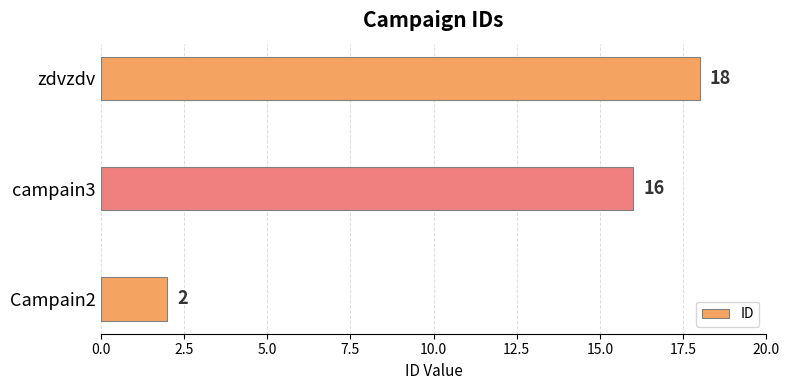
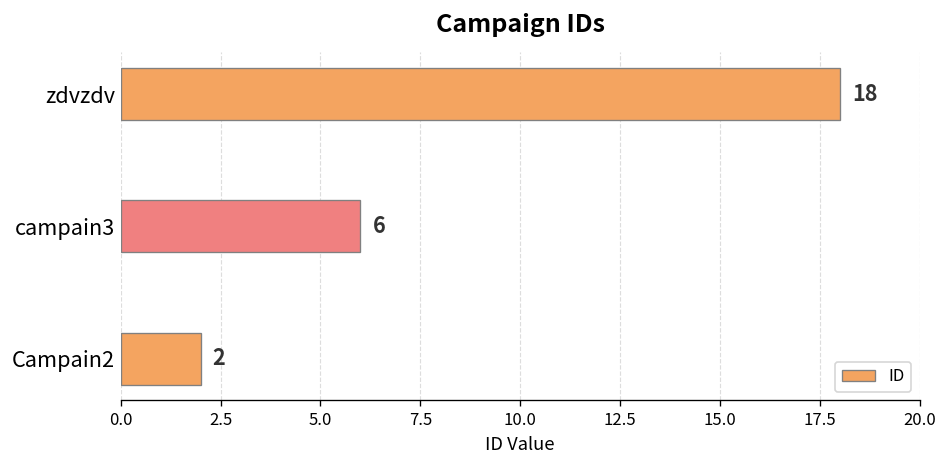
campain3: 16 -> 6
